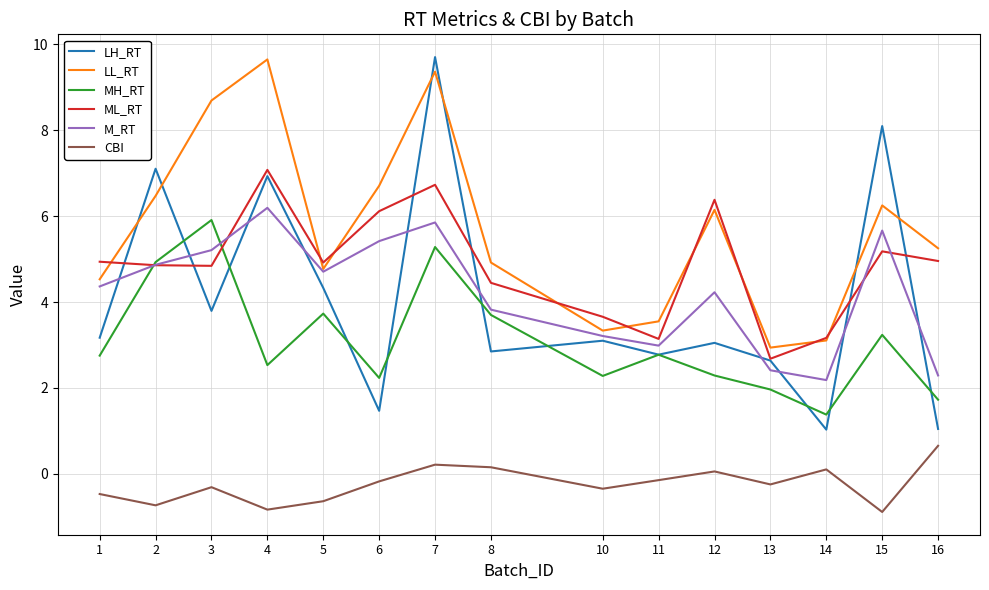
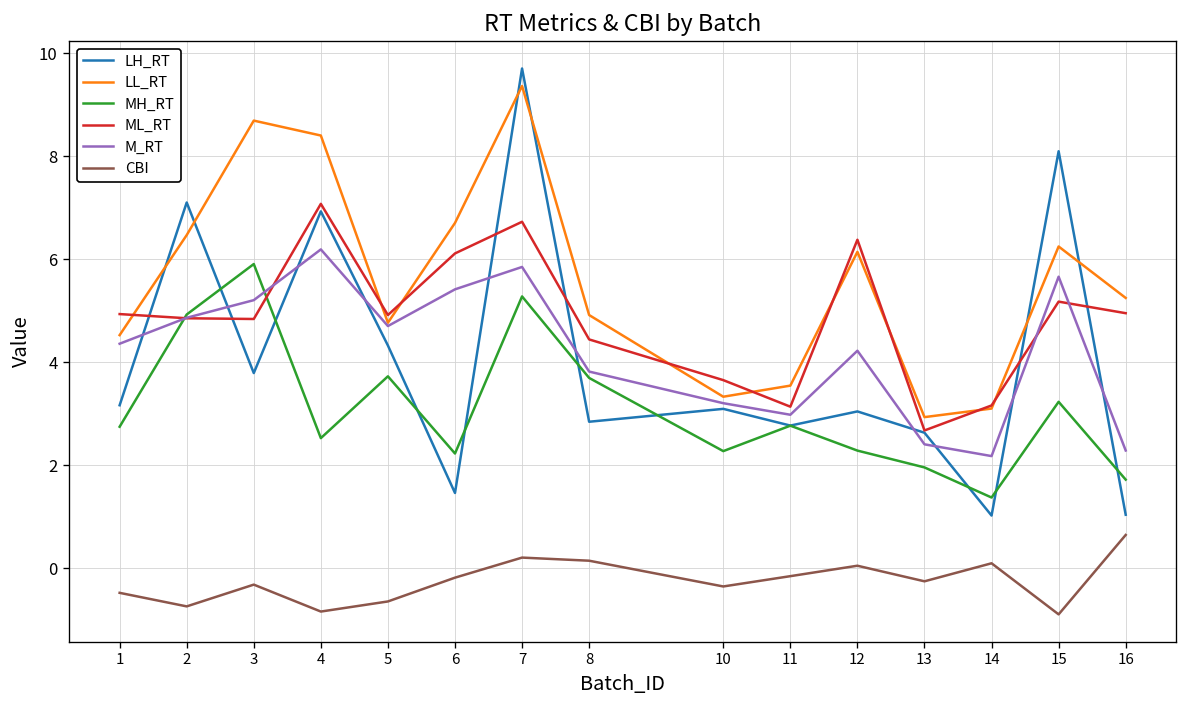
LL_RT, 4: 9.7 -> 8.4
